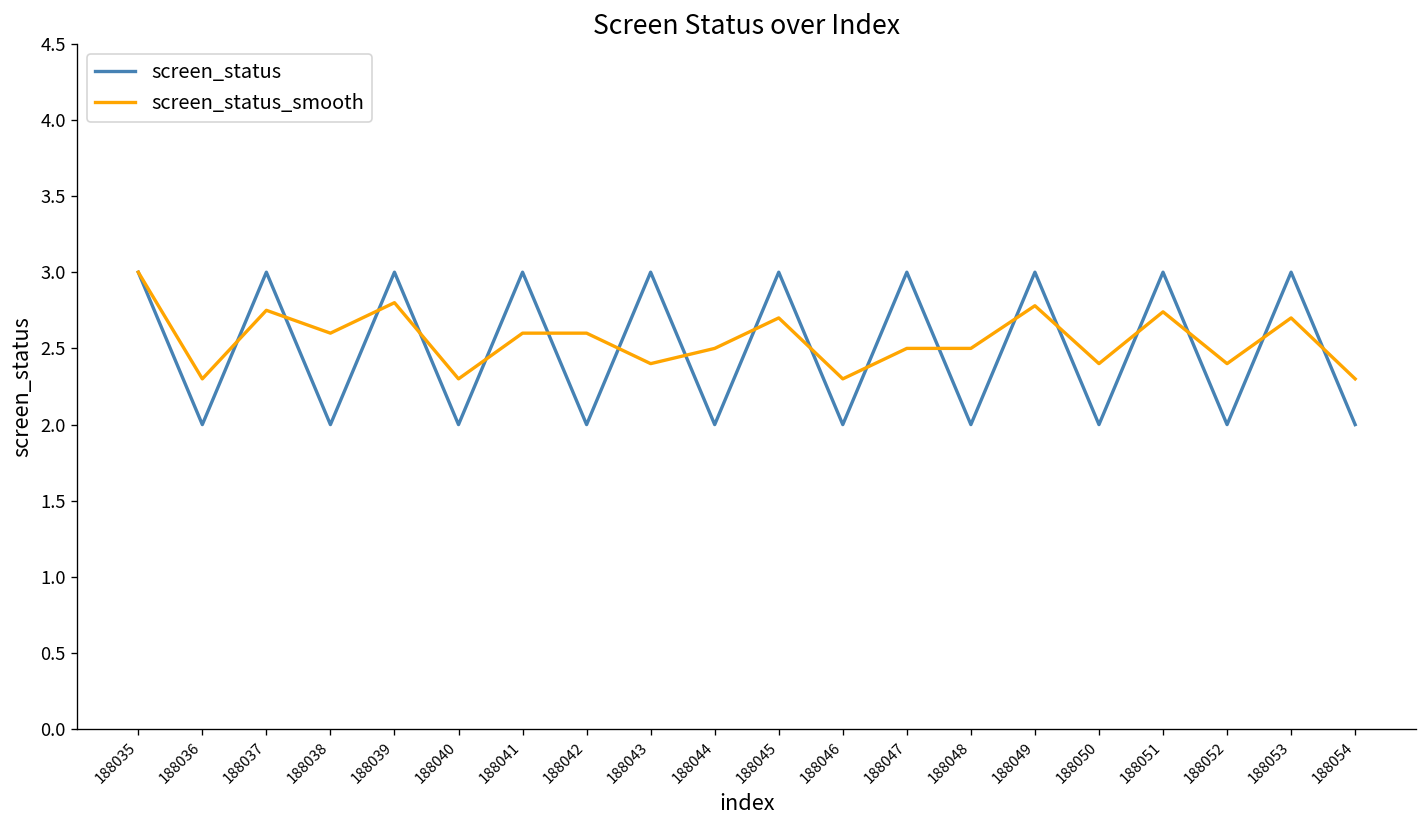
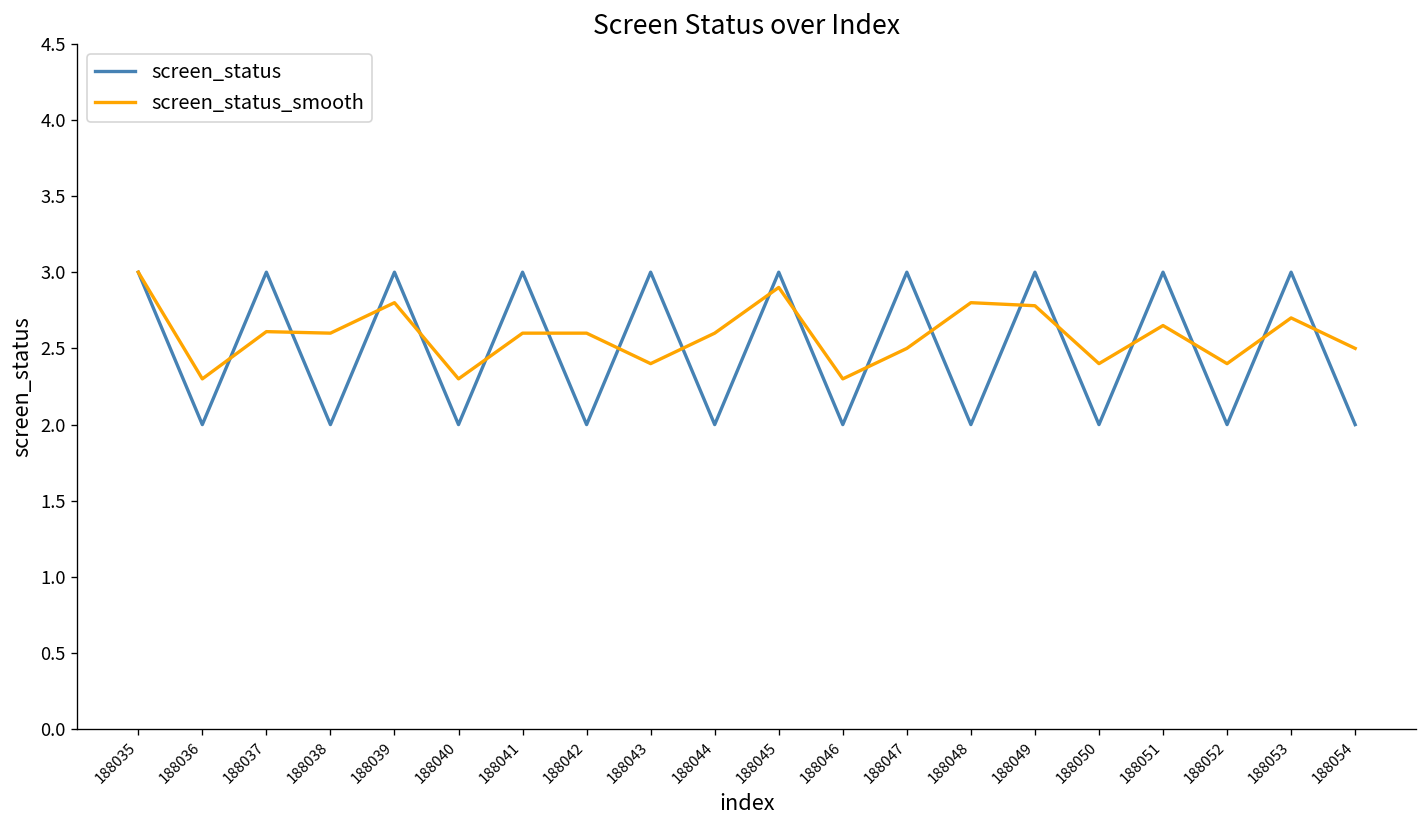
screen_status_smooth, 188037: 2.75 -> 2.61
screen_status_smooth, 188044: 2.5 -> 2.6
screen_status_smooth, 188045: 2.7 -> 2.9
screen_status_smooth, 188048: 2.5 -> 2.8
screen_status_smooth, 188051: 2.74 -> 2.65
screen_status_smooth, 188054: 2.3 -> 2.5
